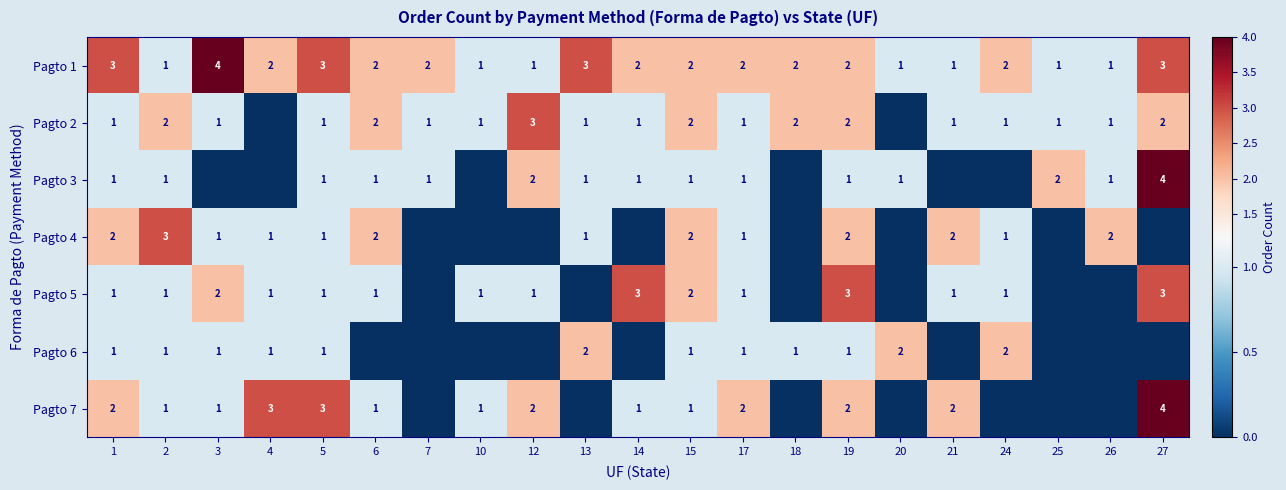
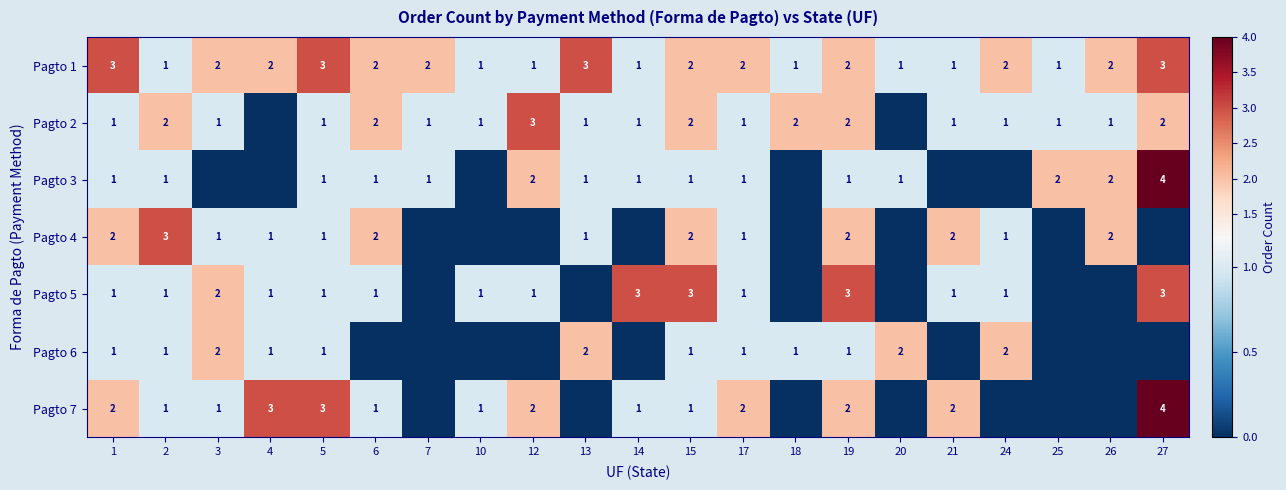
Pagto 1, 3: 4 -> 2
Pagto 1, 14: 2 -> 1
Pagto 1, 18: 2 -> 1
Pagto 1, 26: 1 -> 2
Pagto 3, 26: 1 -> 2
Pagto 5, 15: 2 -> 3
Pagto 6, 3: 1 -> 2
